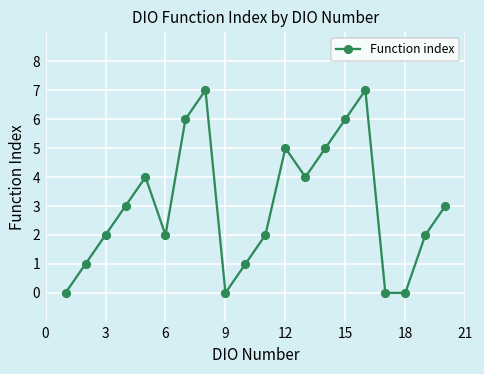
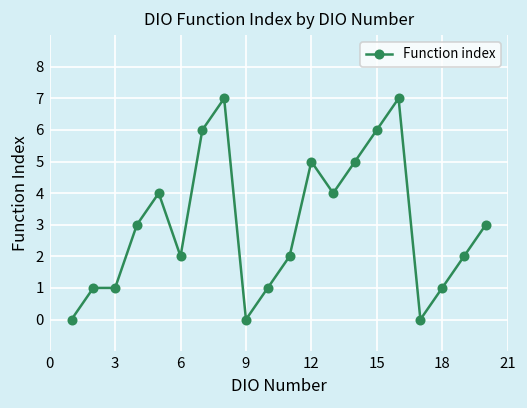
3: 2 -> 1
18: 0 -> 1
